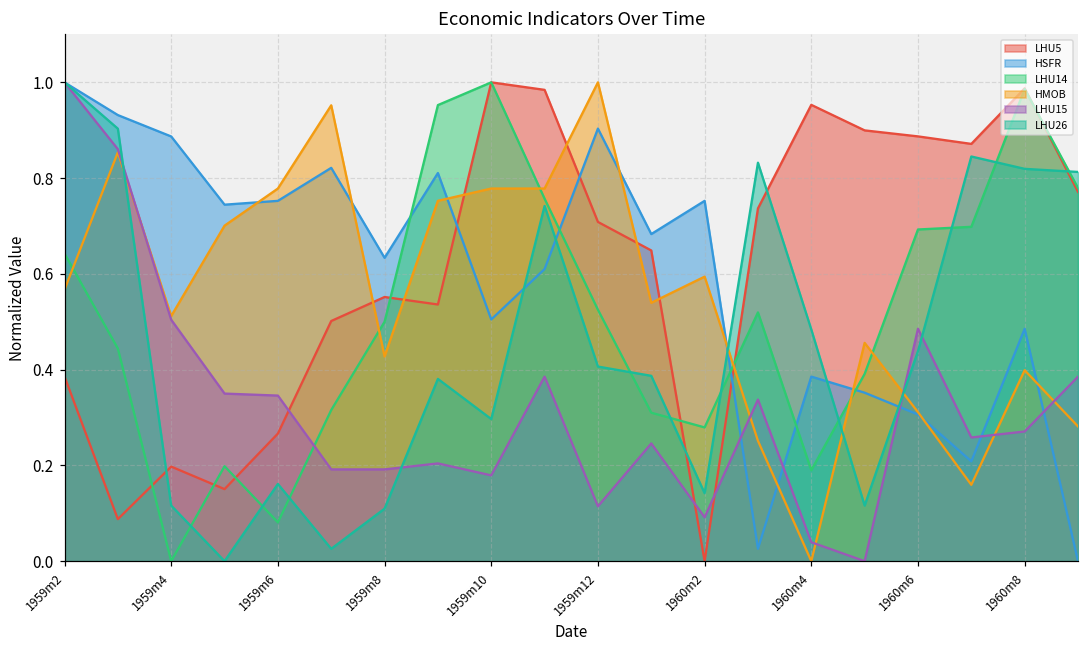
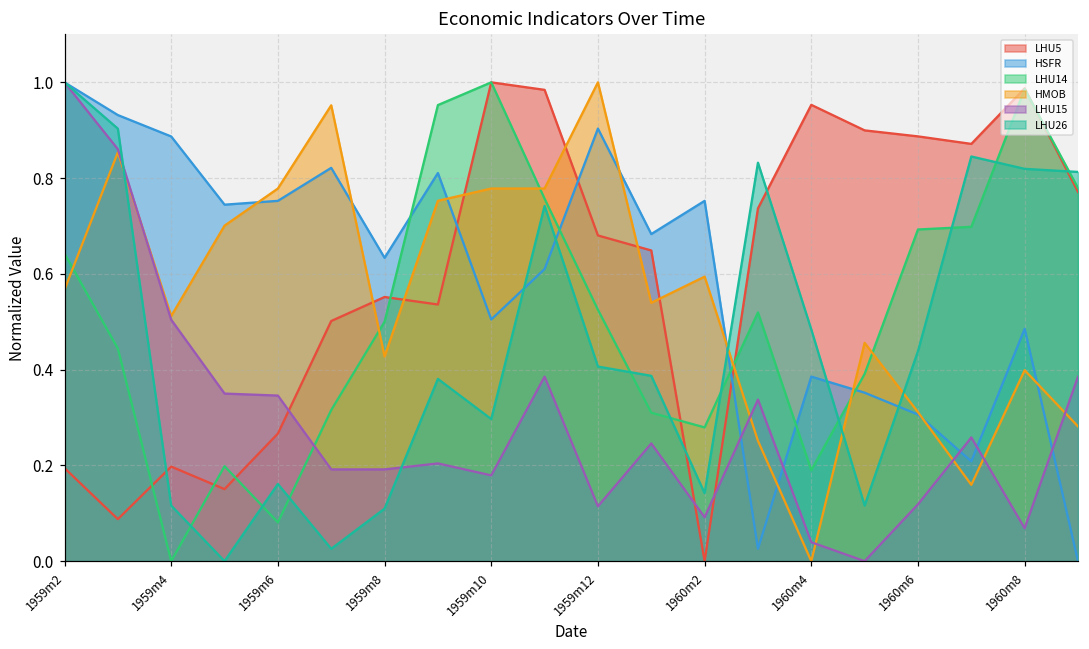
LHU5, 1959m2: 0.39 -> 0.19
LHU5, 1959m12: 0.71 -> 0.68
LHU15, 1960m6: 0.49 -> 0.12
LHU15, 1960m8: 0.27 -> 0.07
